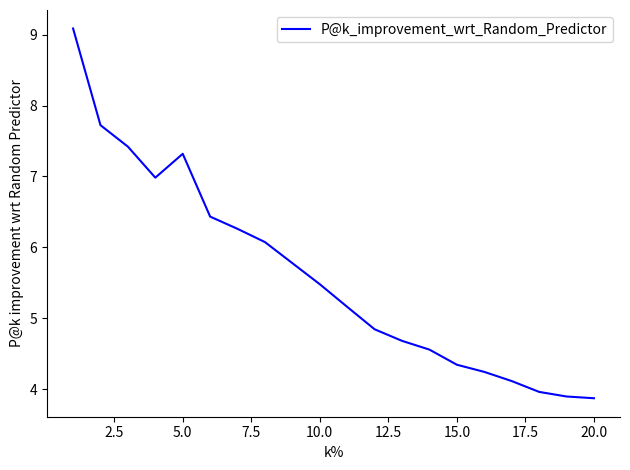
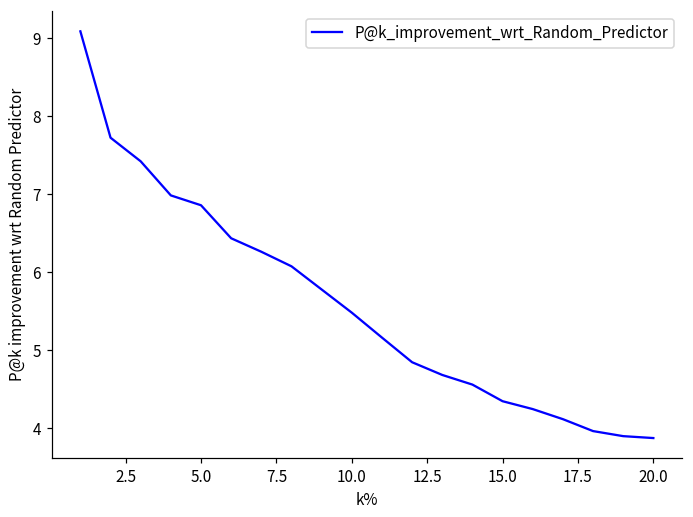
5.0: 7.3 -> 6.9
